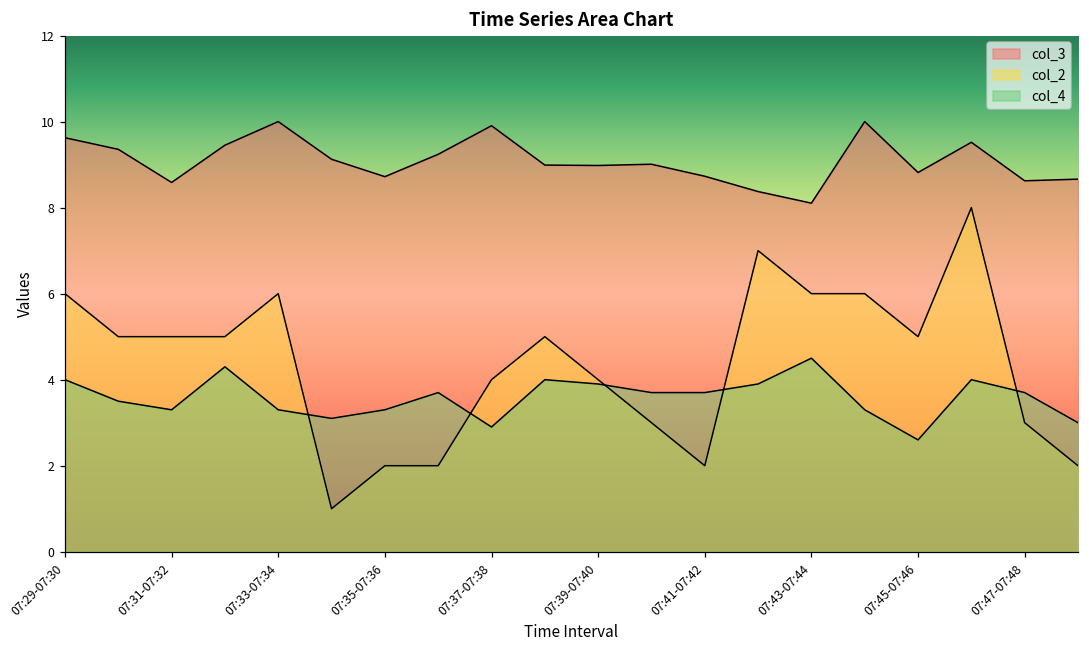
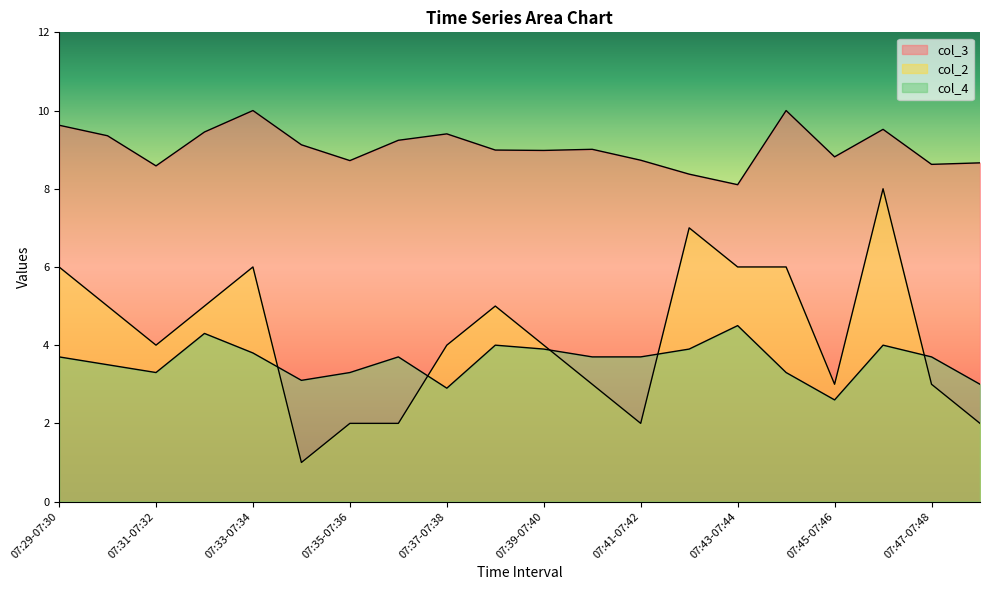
col_4, 07:29-07:30: 4.0 -> 3.7
col_2, 07:31-07:32: 5 -> 4
col_4, 07:33-07:34: 3.3 -> 3.8
col_3, 07:37-07:38: 9.9 -> 9.4
col_2, 07:45-07:46: 5 -> 3
